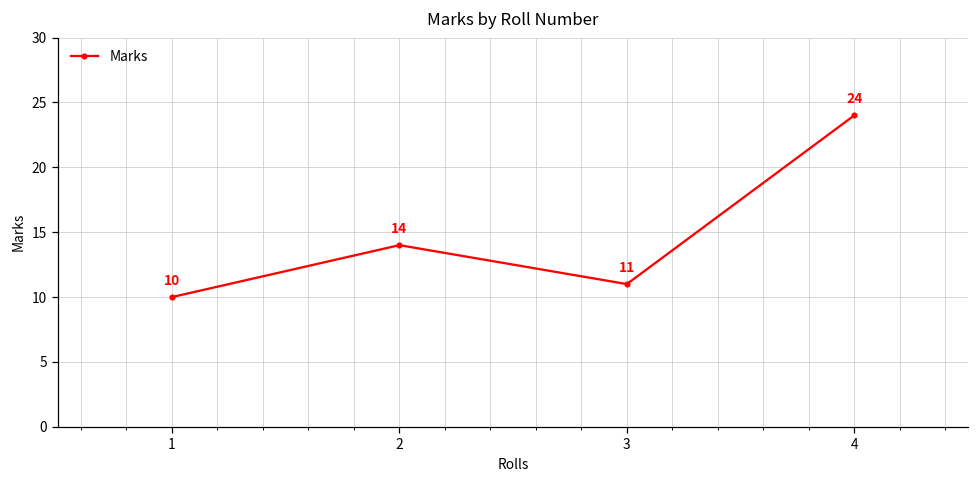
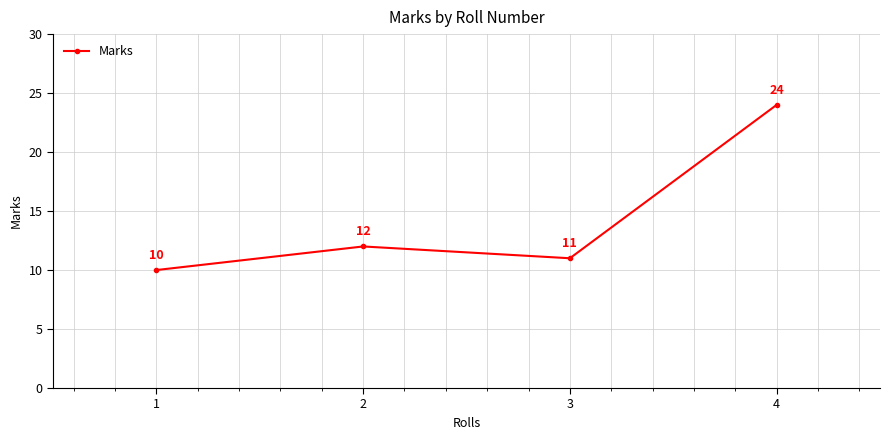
2: 14 -> 12
